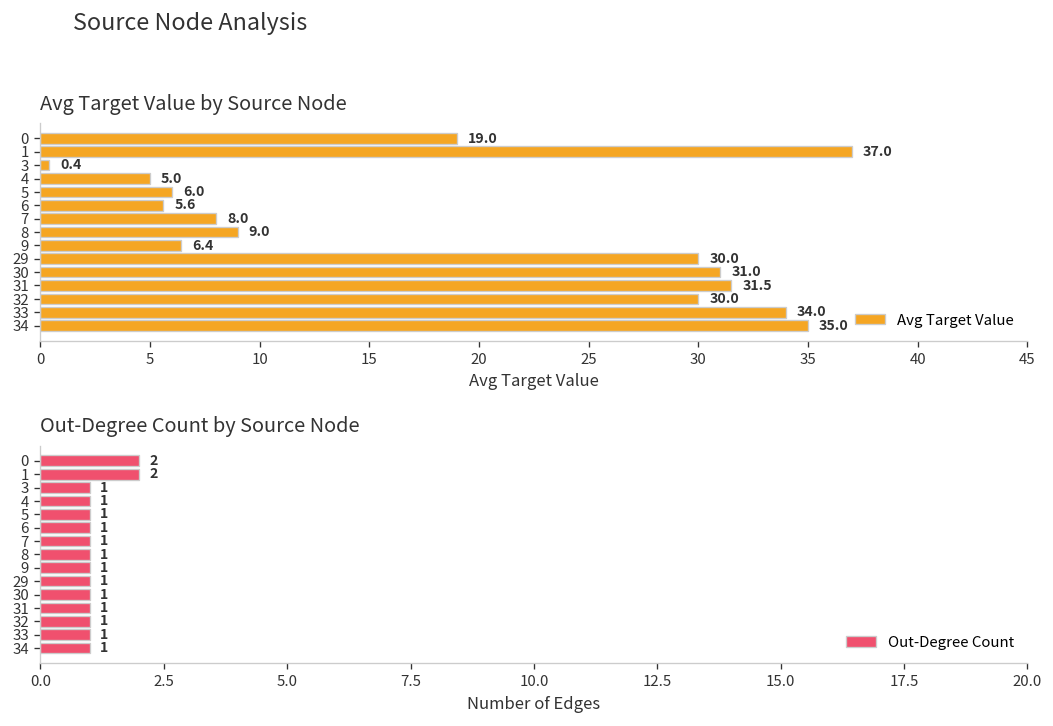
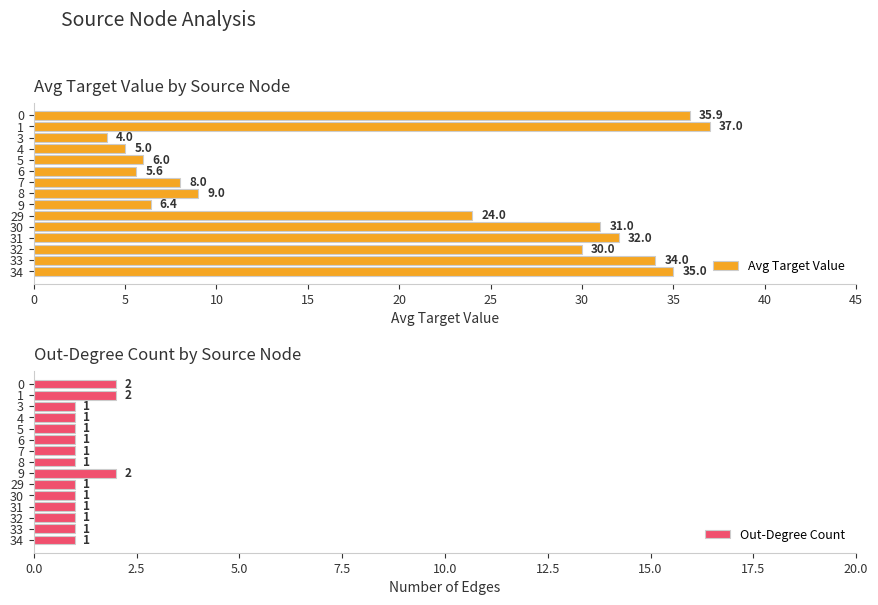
Avg Target Value by Source Node, 0: 19.0 -> 35.9
Avg Target Value by Source Node, 3: 0.4 -> 4.0
Avg Target Value by Source Node, 29: 30.0 -> 24.0
Avg Target Value by Source Node, 31: 31.5 -> 32.0
Out-Degree Count by Source Node, 9: 1 -> 2
